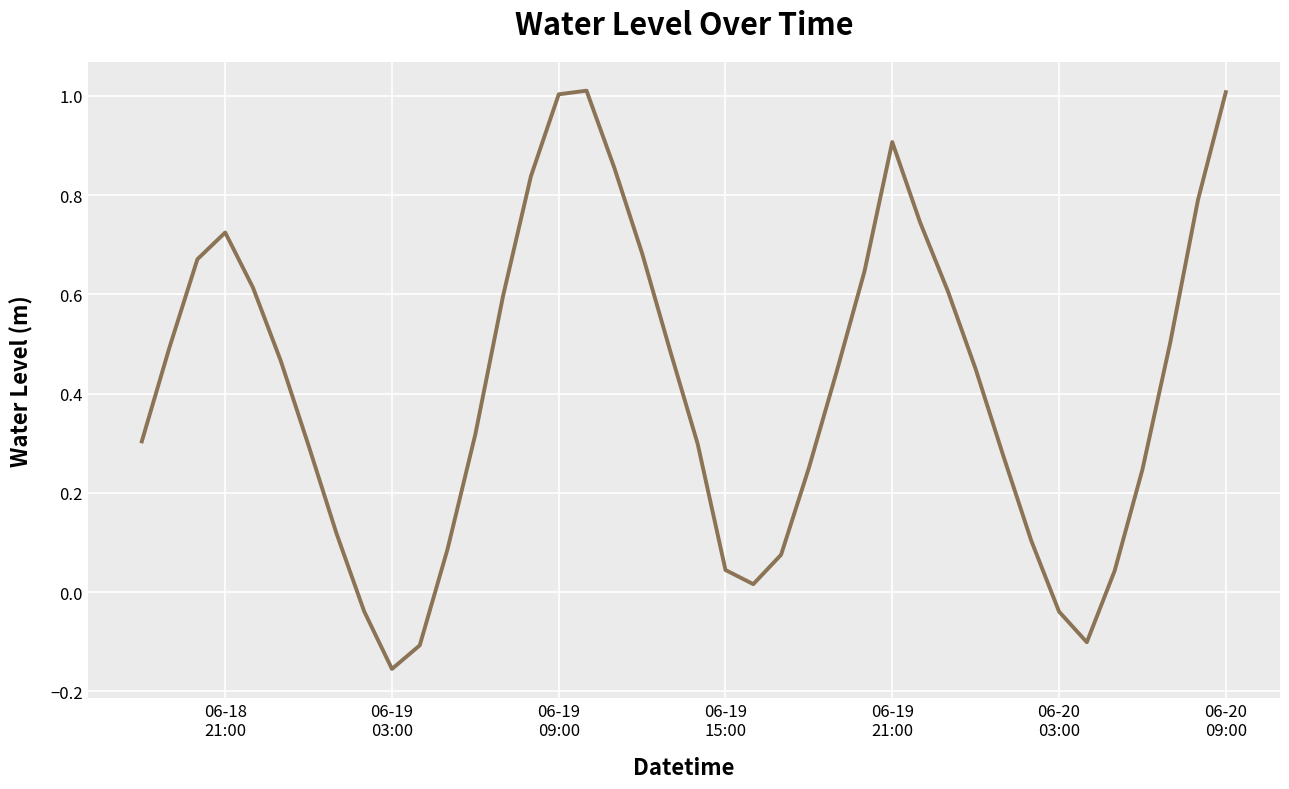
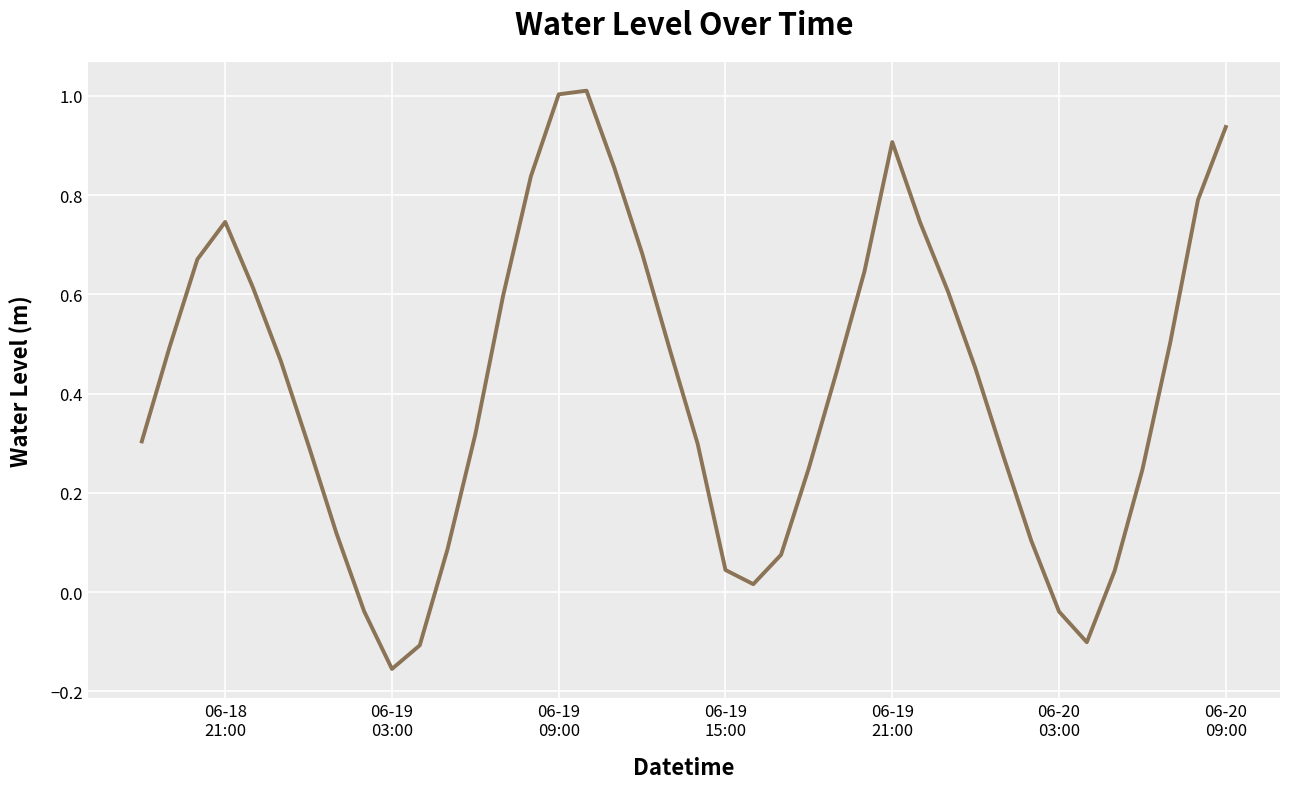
06-18 21:00: 0.72 -> 0.75
06-20 09:00: 1.01 -> 0.94
